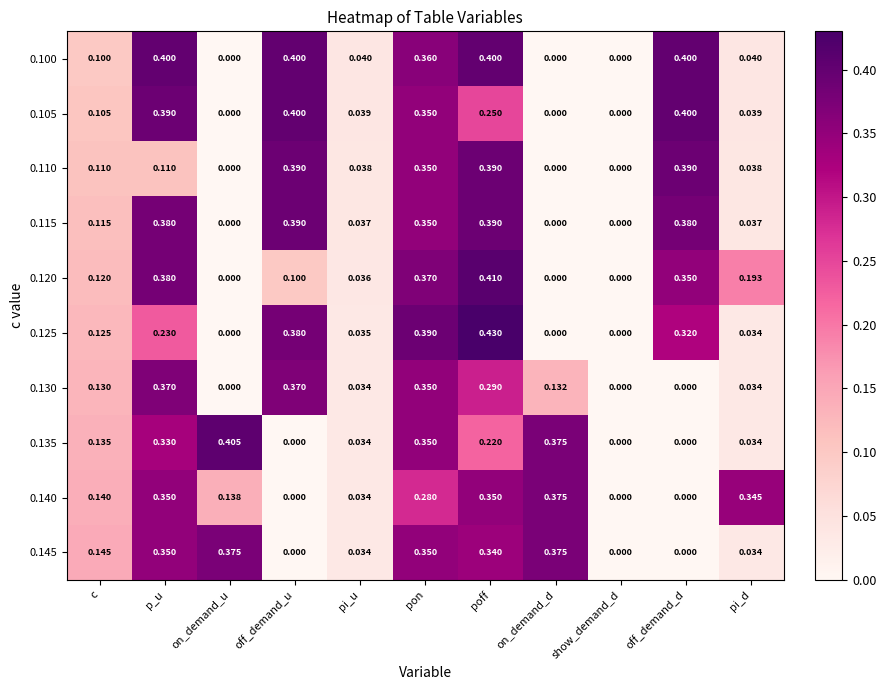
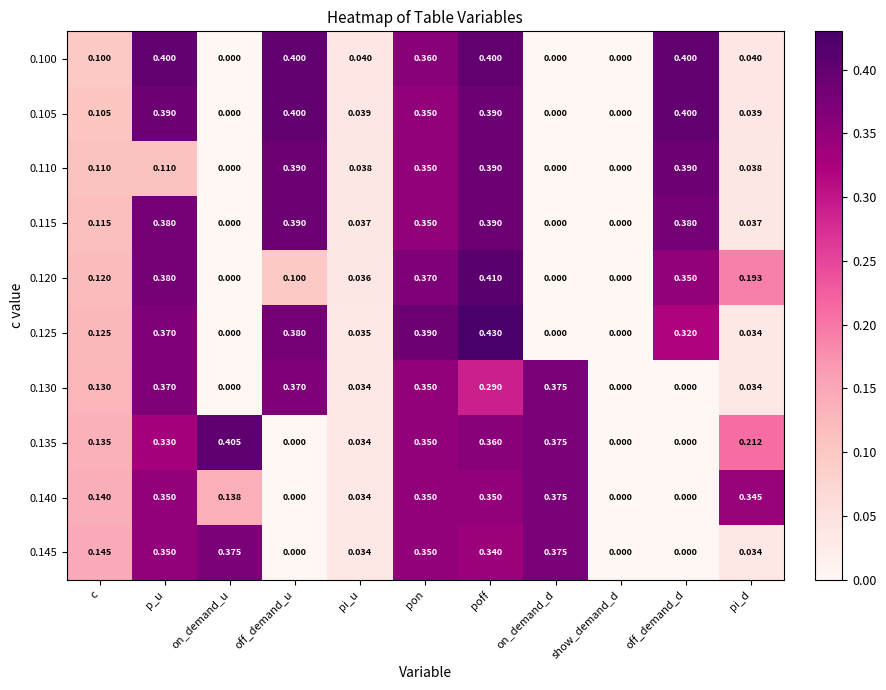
0.105, poff: 0.250 -> 0.390
0.125, p_u: 0.230 -> 0.370
0.130, on_demand_d: 0.132 -> 0.375
0.135, poff: 0.220 -> 0.360
0.135, pi_d: 0.034 -> 0.212
0.140, pon: 0.280 -> 0.350
